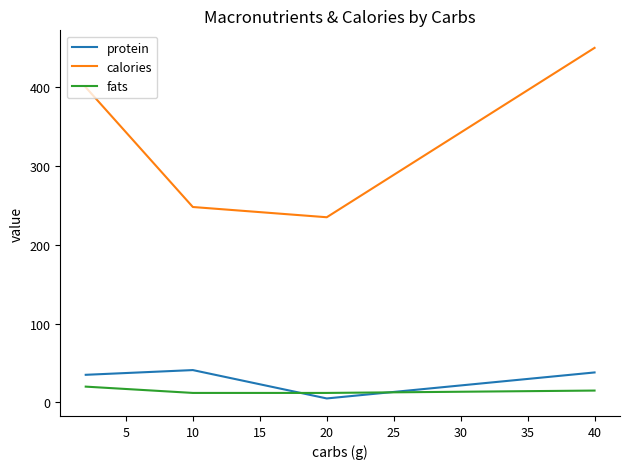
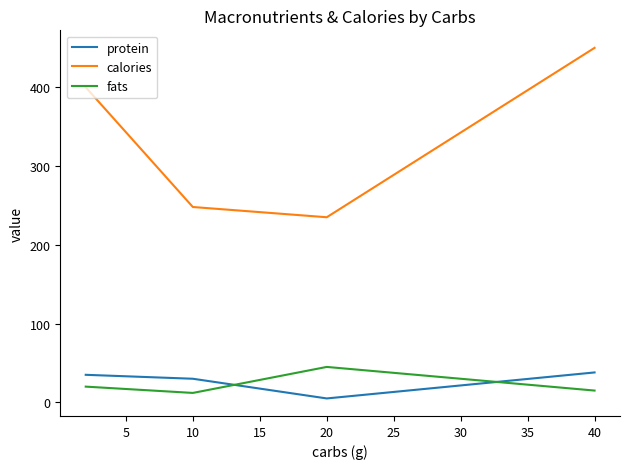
protein, 10: 40 -> 30
fats, 20: 10 -> 50
